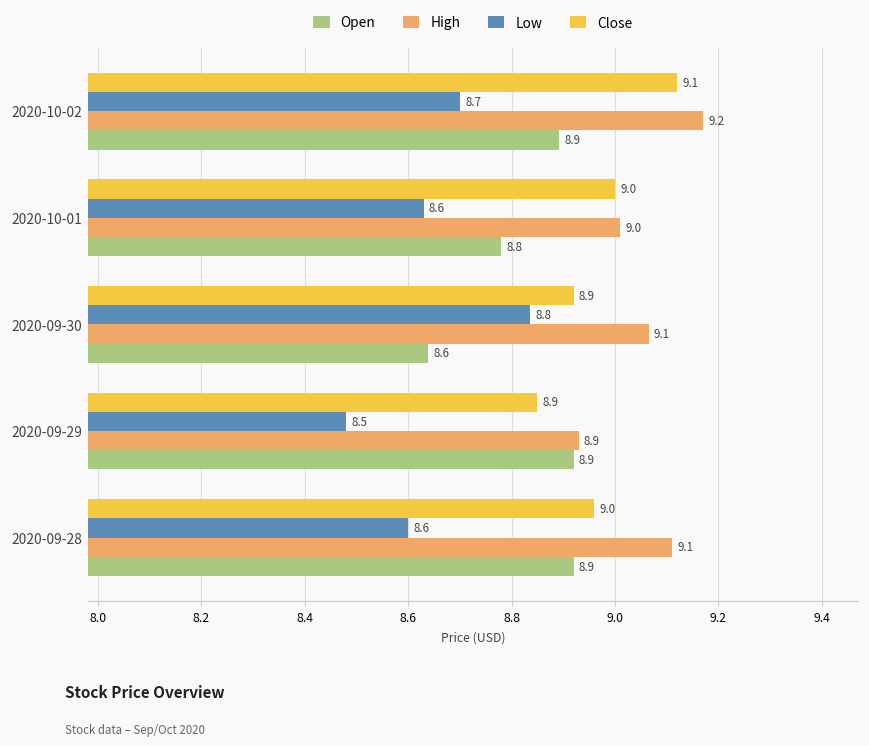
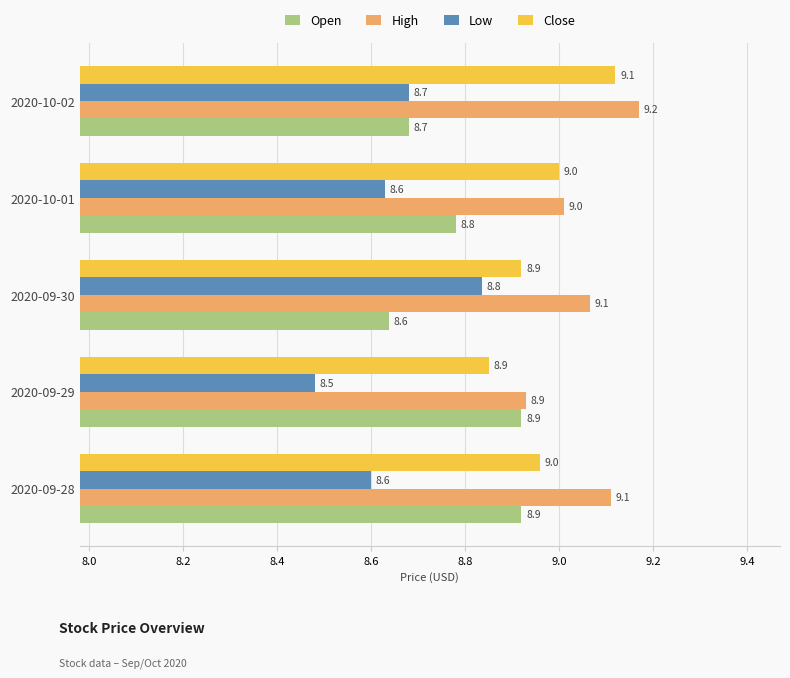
Low, 2020-10-02: 8.70 -> 8.68
Open, 2020-10-02: 8.9 -> 8.7
